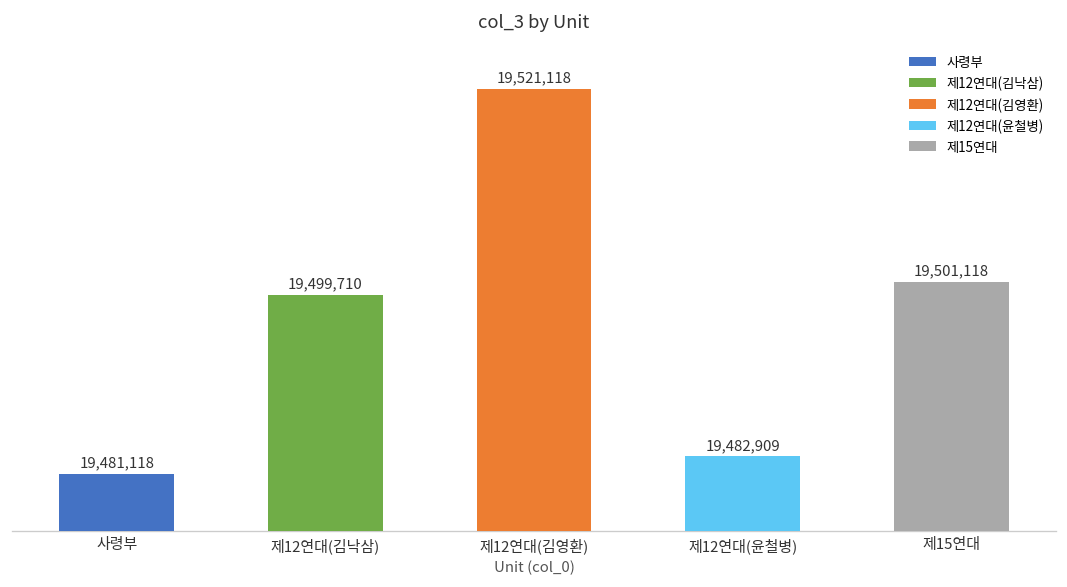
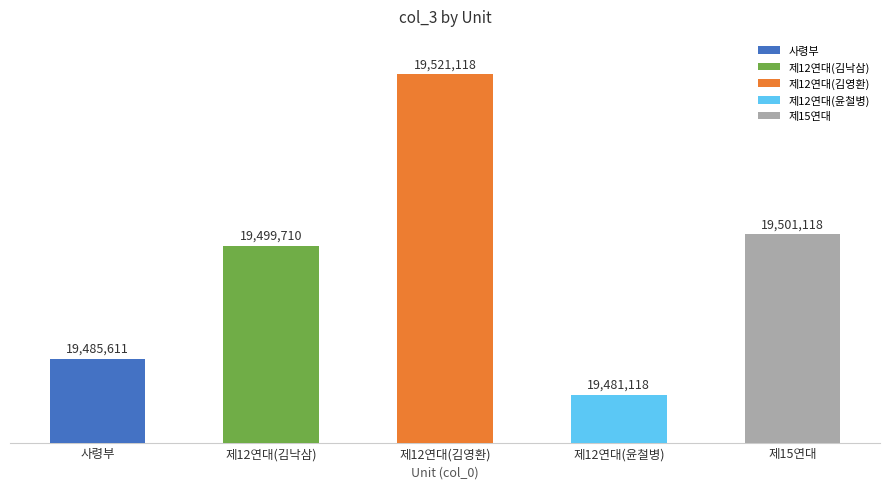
사령부: 19,481,118 -> 19,485,611
제12연대(윤철병): 19,482,909 -> 19,481,118
